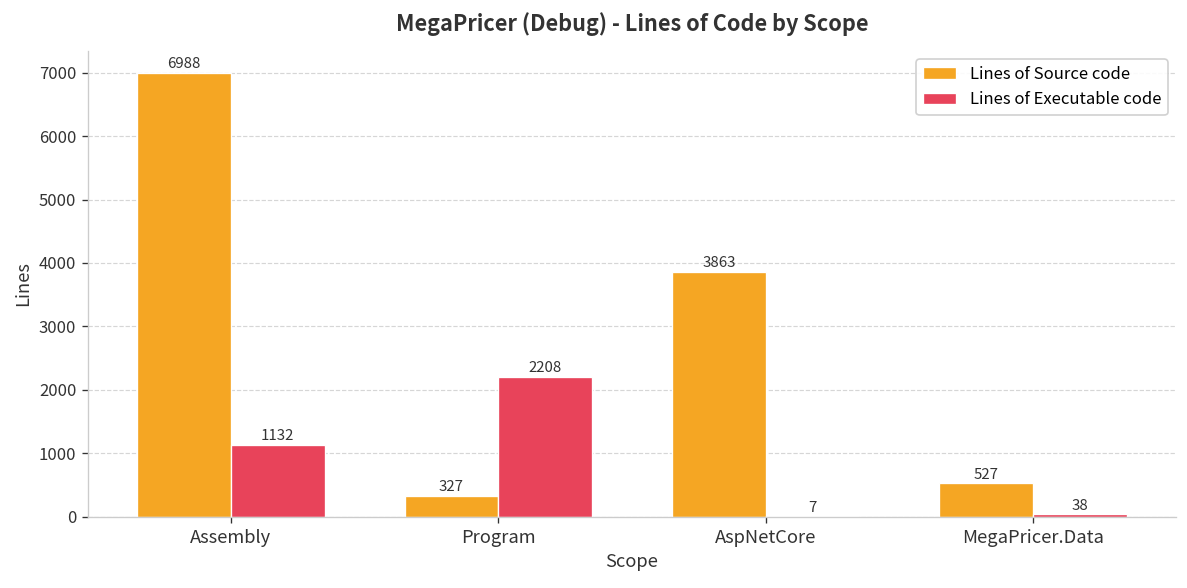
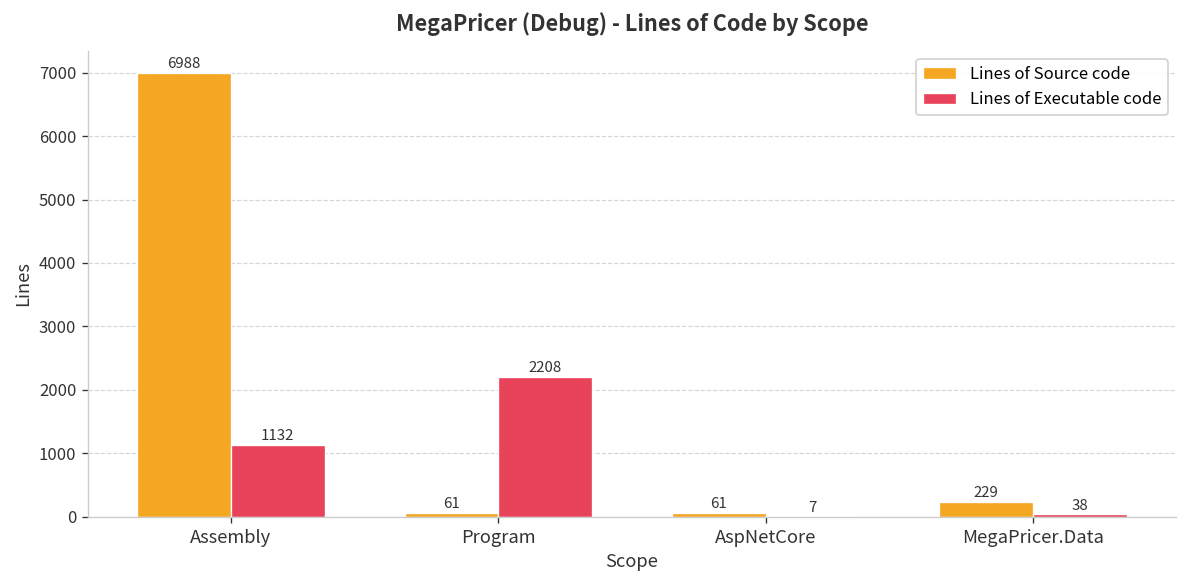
Lines of Source code, Program: 327 -> 61
Lines of Source code, AspNetCore: 3863 -> 61
Lines of Source code, MegaPricer.Data: 527 -> 229
